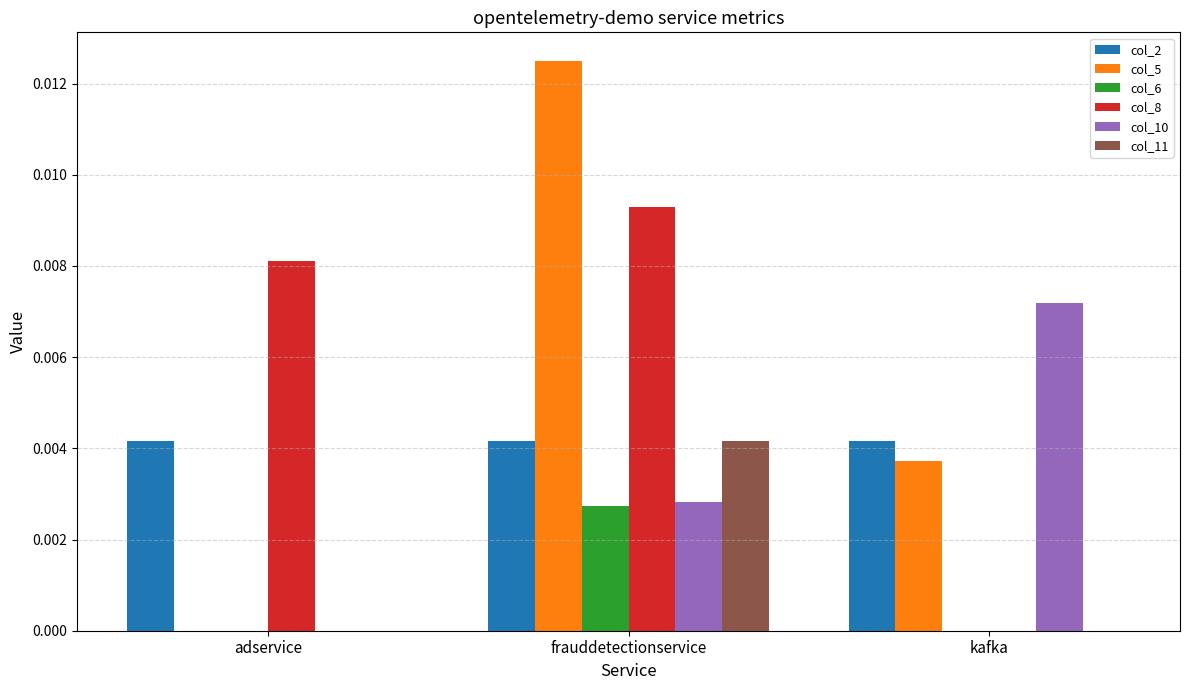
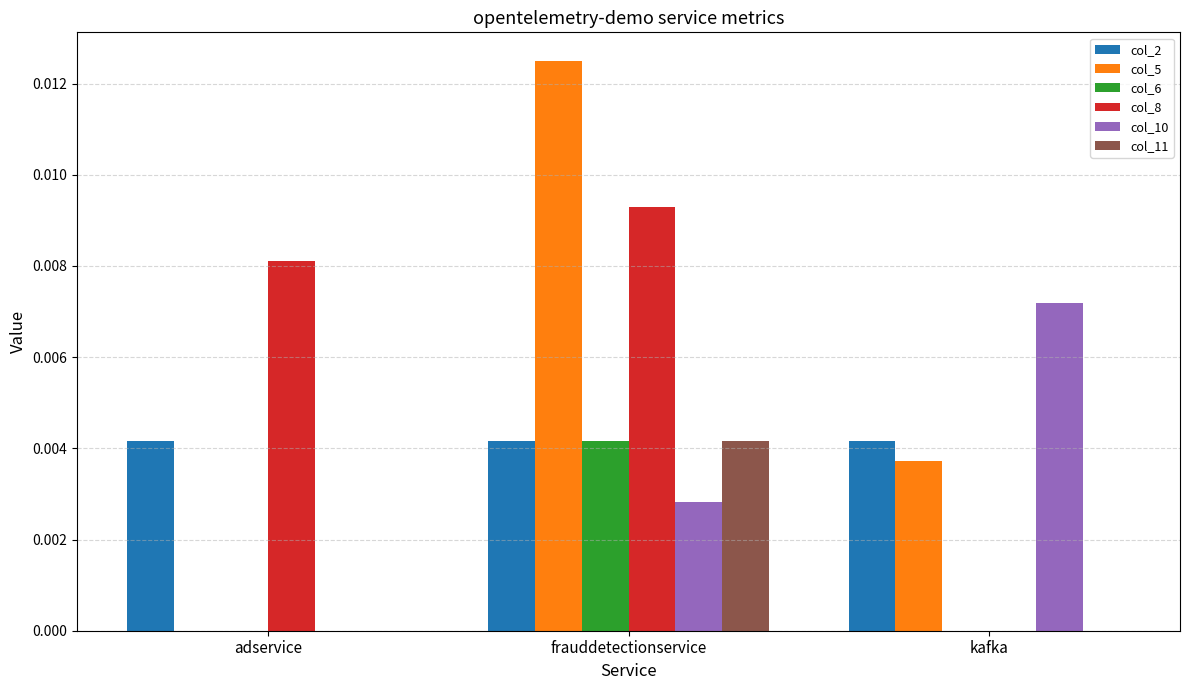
col_6, frauddetectionservice: 0.0027 -> 0.0042
